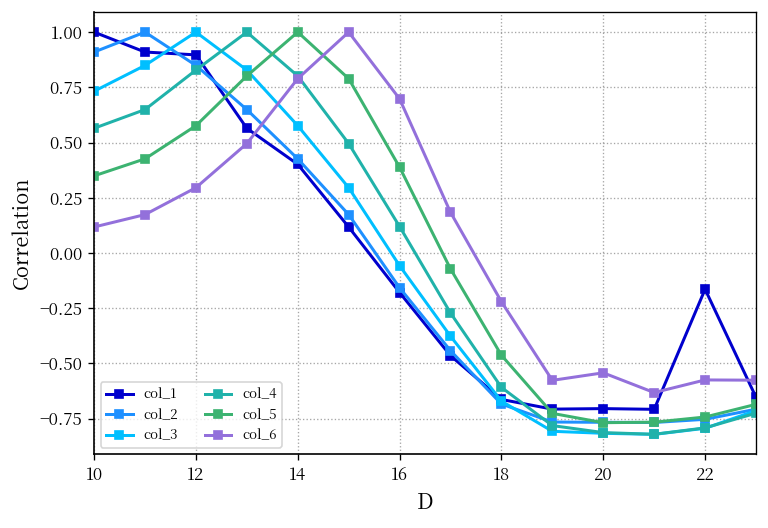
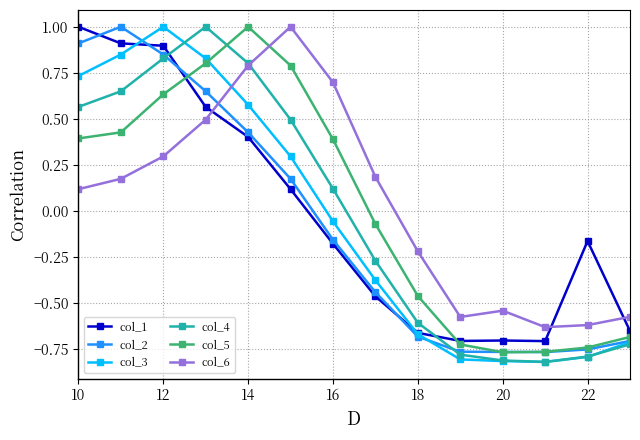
col_5, 10: 0.35 -> 0.39
col_5, 12: 0.58 -> 0.63
col_6, 22: -0.57 -> -0.62
